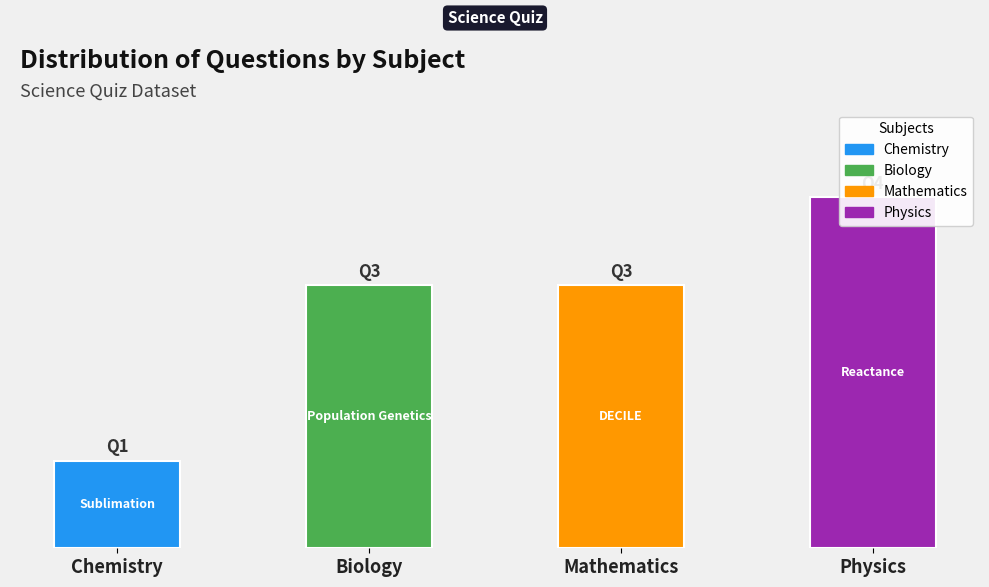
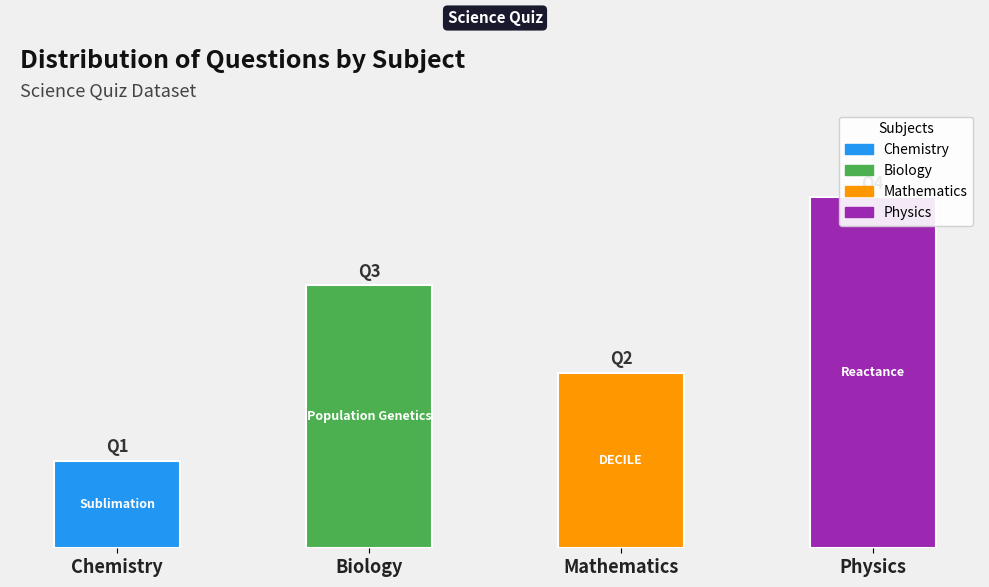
Mathematics: 3 -> 2
